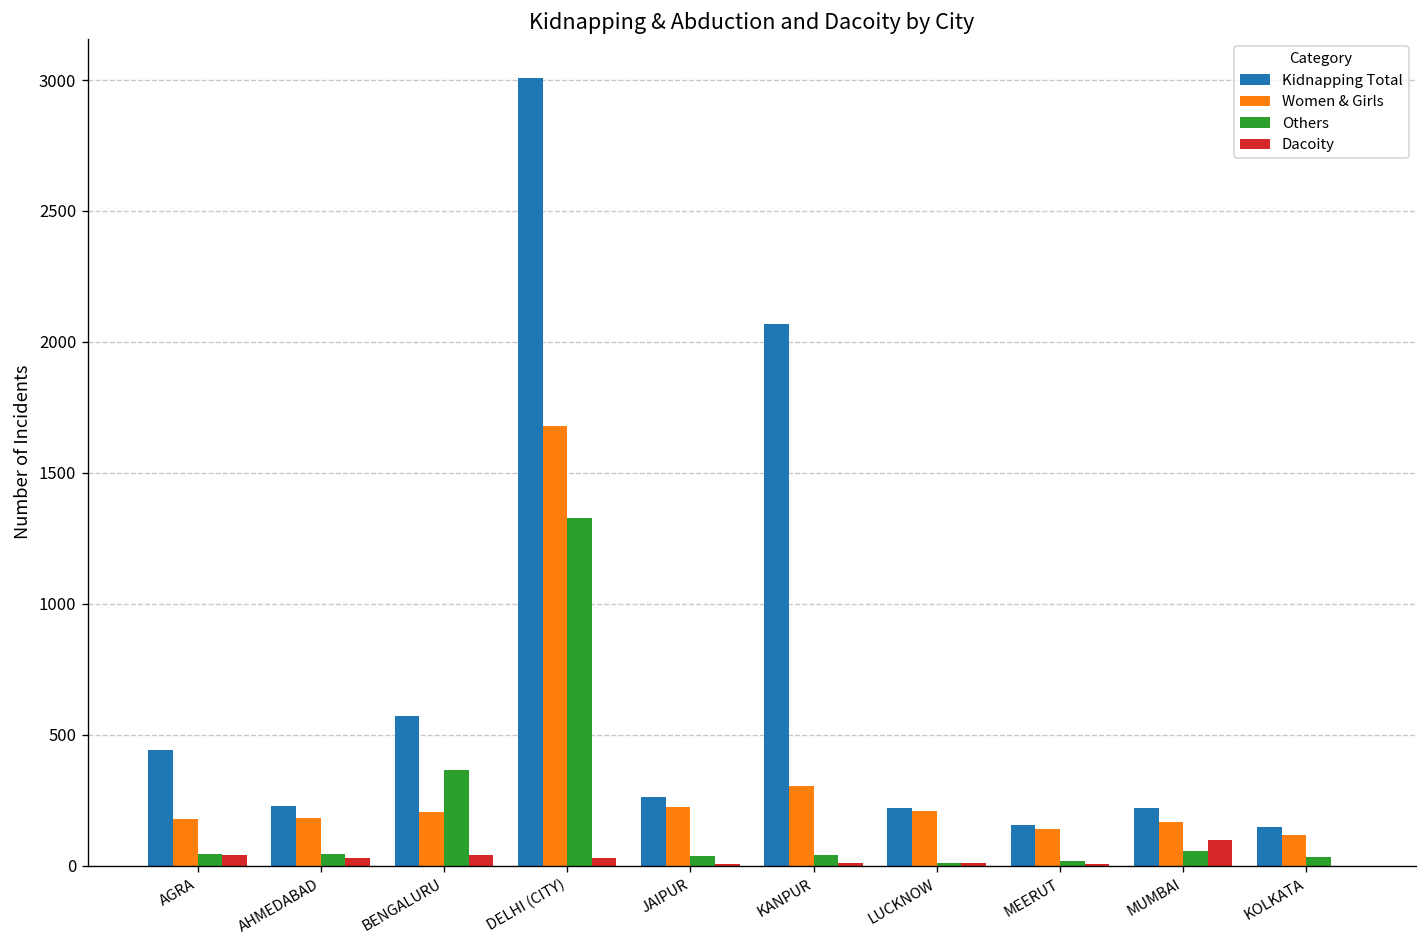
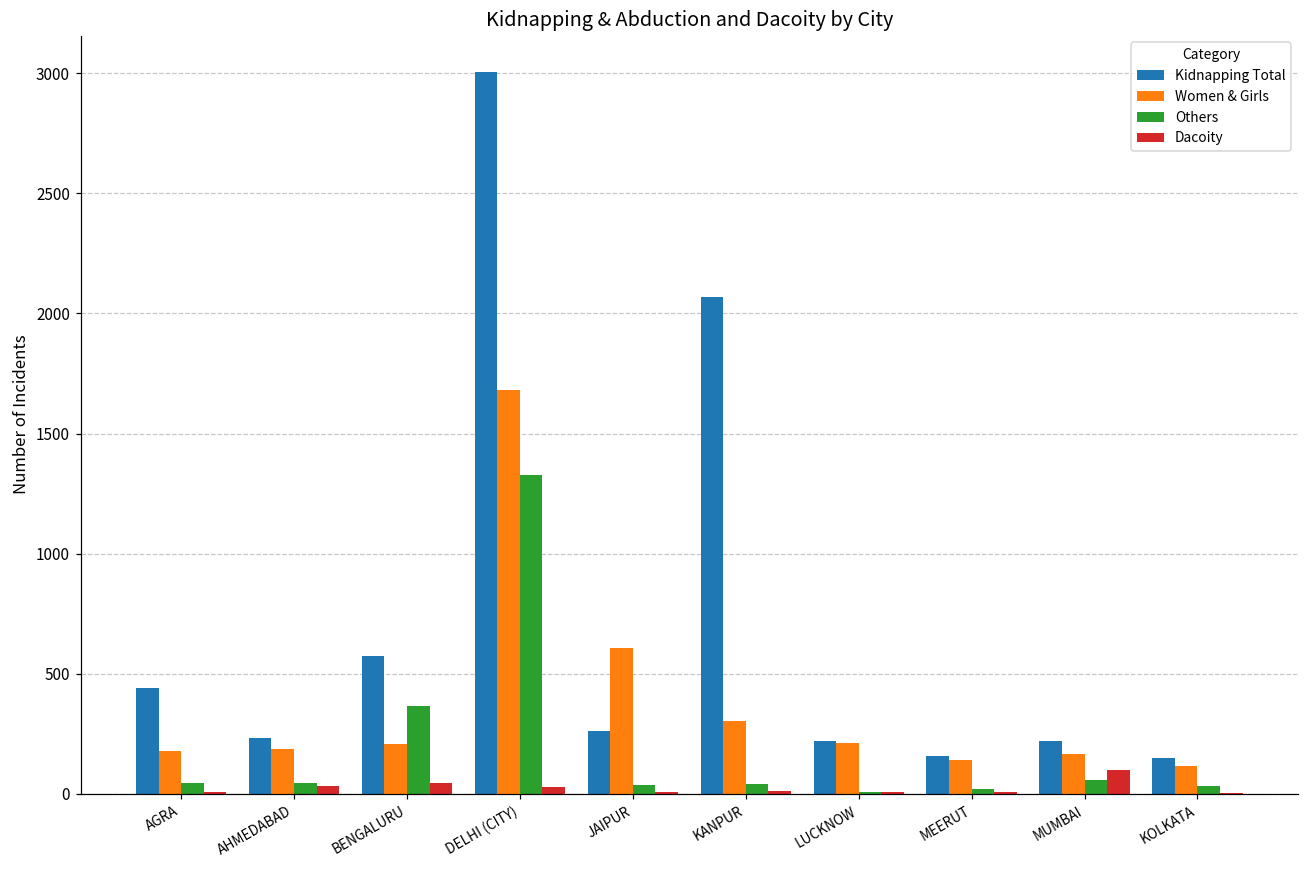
Dacoity, AGRA: 40 -> 10
Women & Girls, JAIPUR: 230 -> 610
